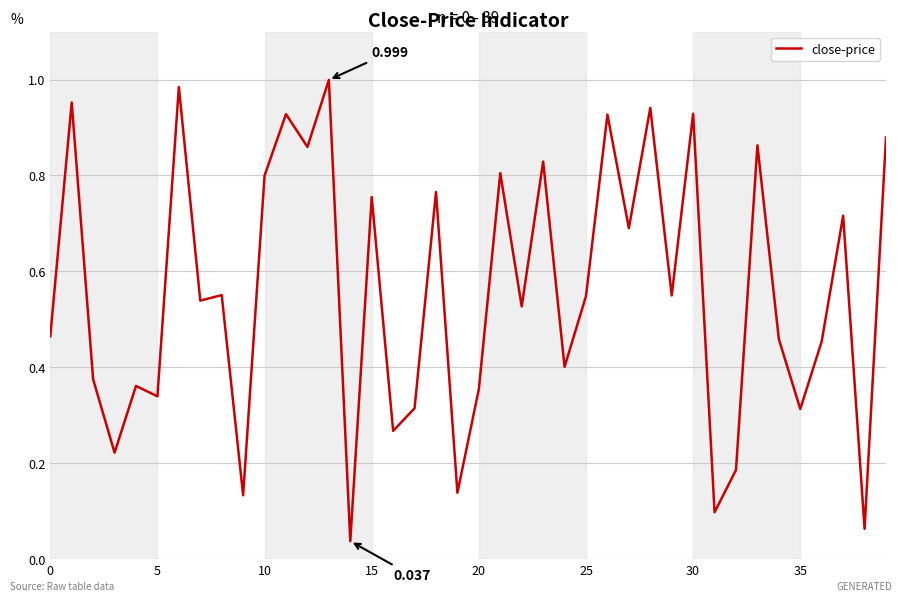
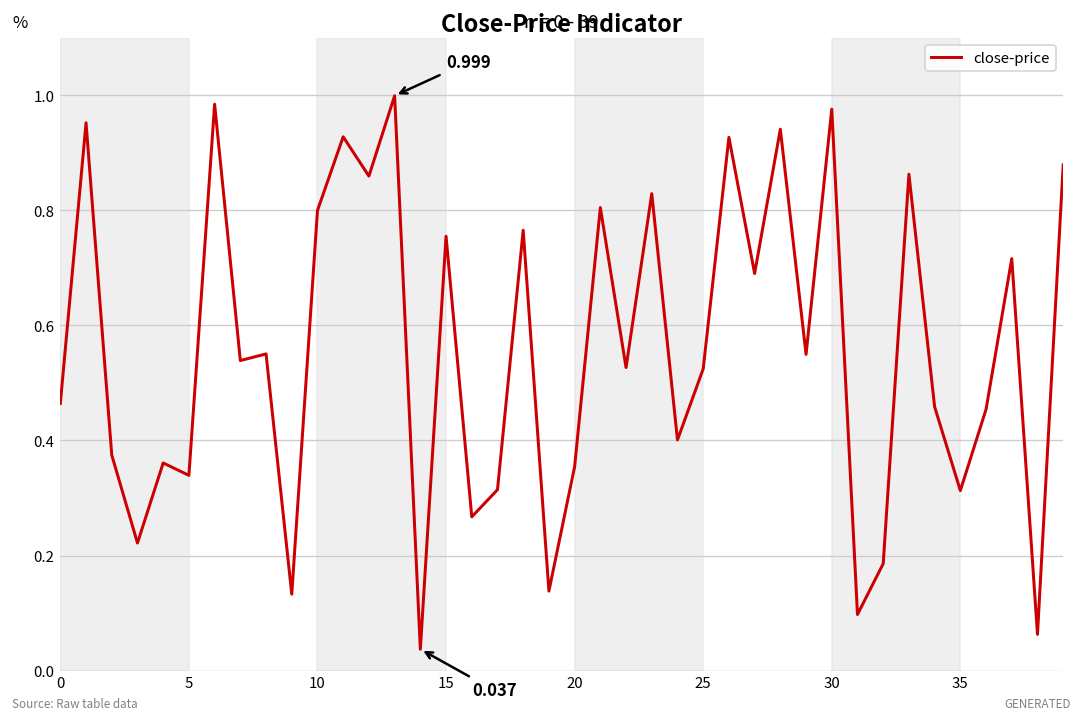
25: 0.55 -> 0.52
30: 0.93 -> 0.98
